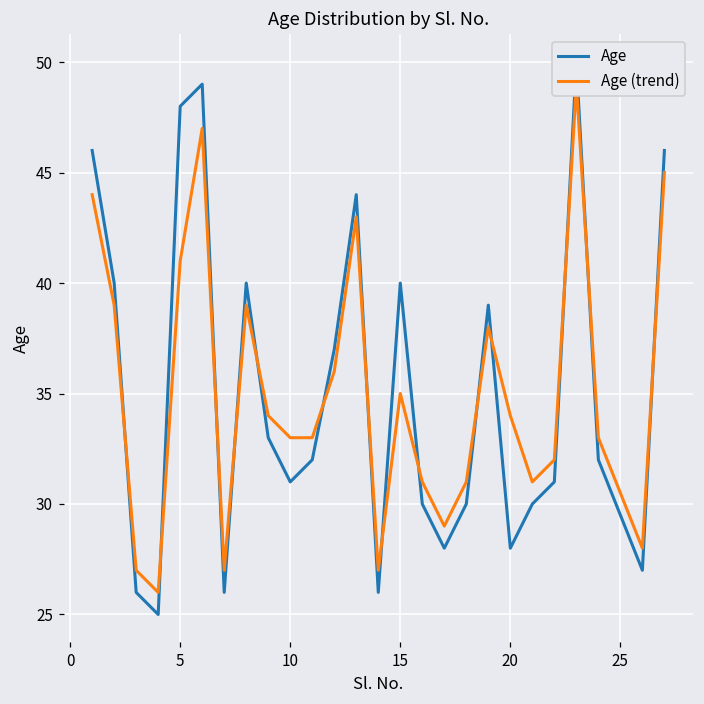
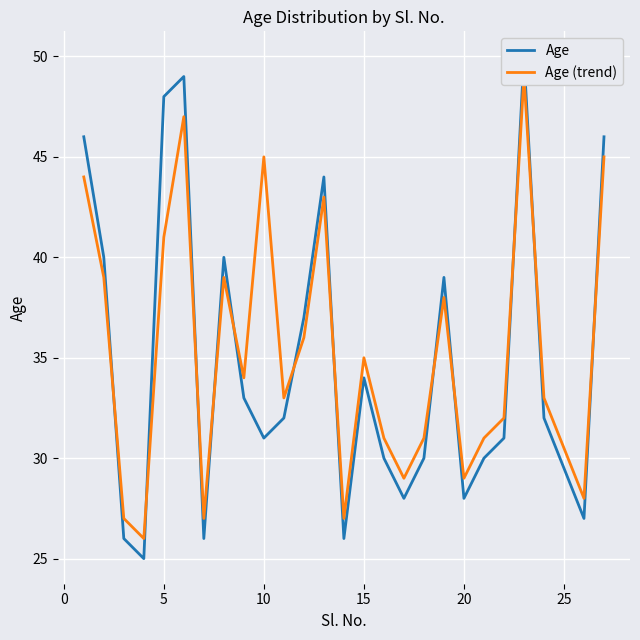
Age (trend), 10: 33 -> 45
Age, 15: 40 -> 34
Age (trend), 20: 34 -> 29
